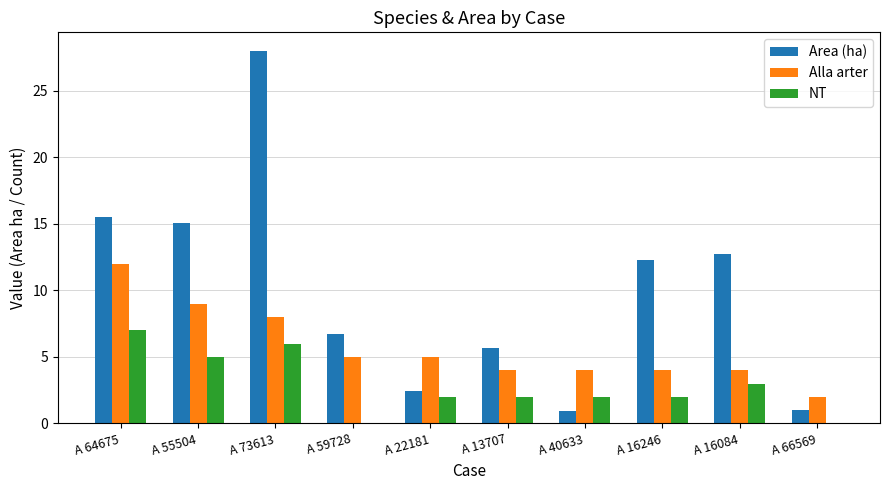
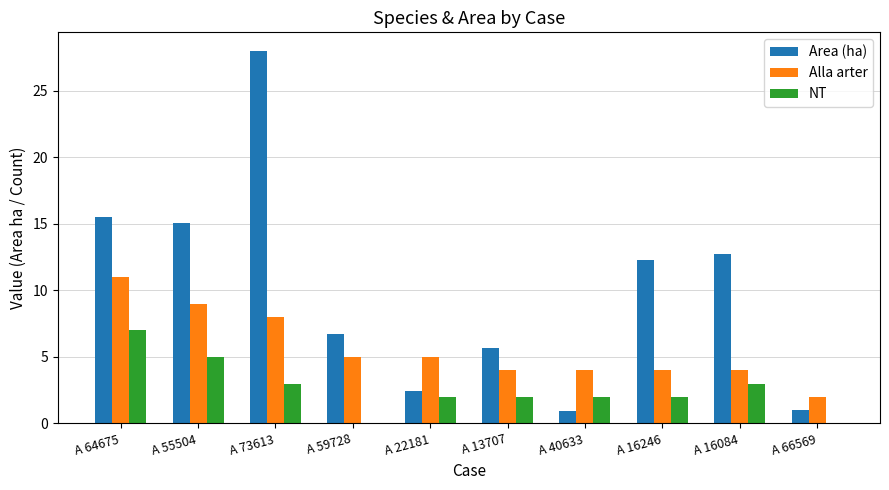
Alla arter, A 64675: 12 -> 11
NT, A 73613: 6 -> 3
